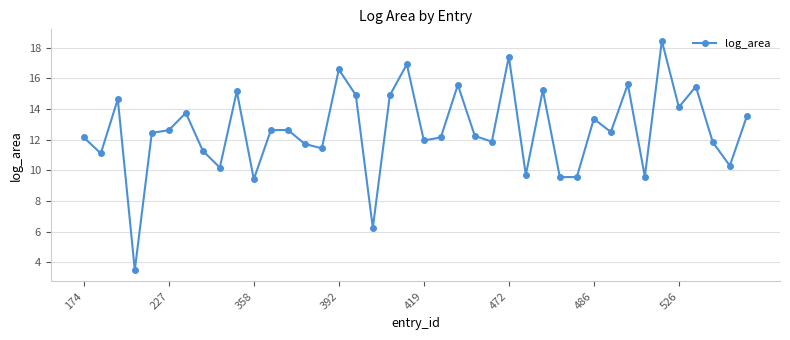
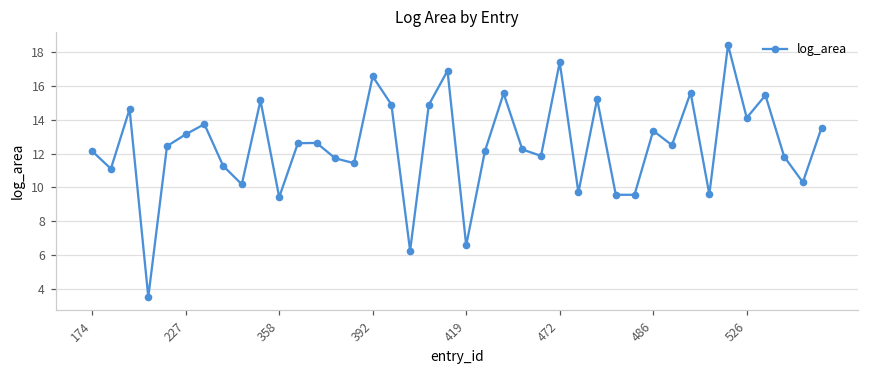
227: 12.6 -> 13.1
419: 11.9 -> 6.6
